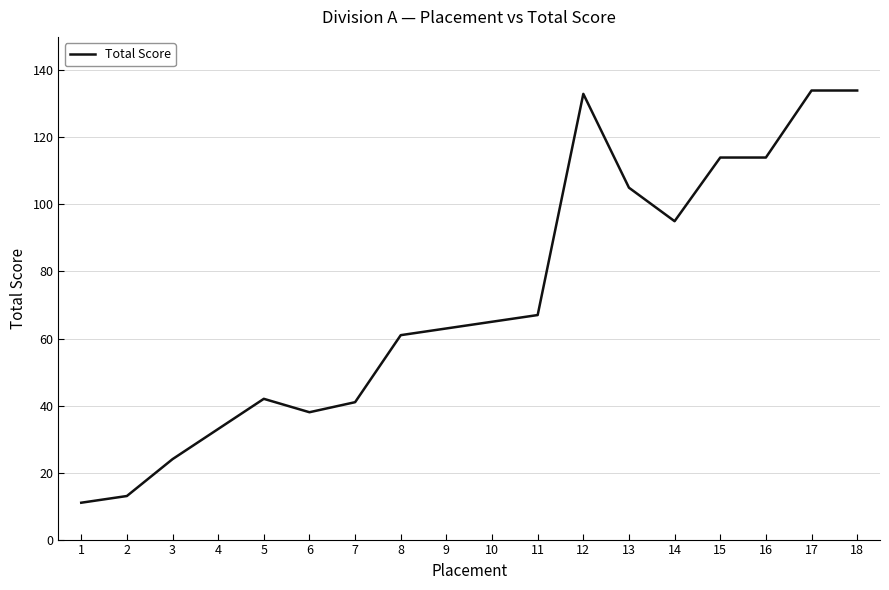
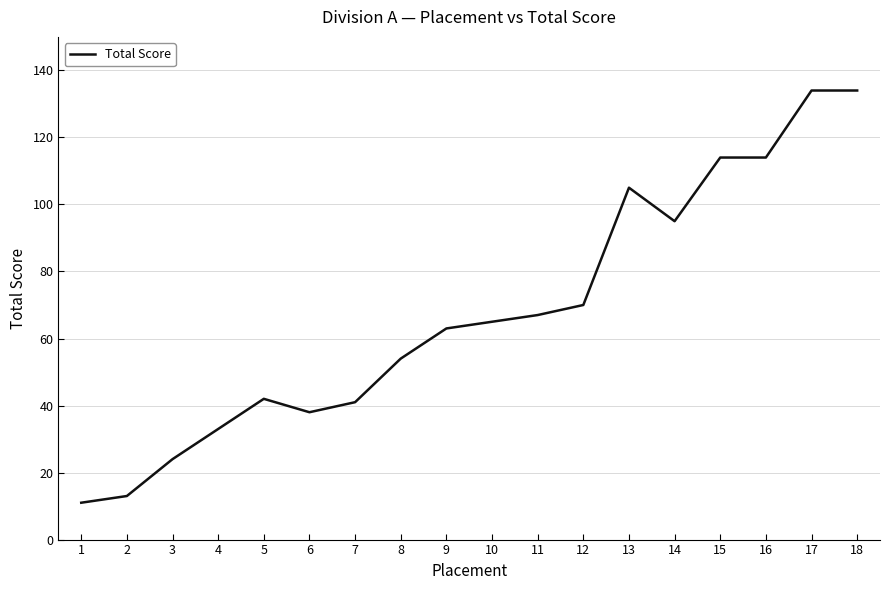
8: 61 -> 54
12: 133 -> 70
